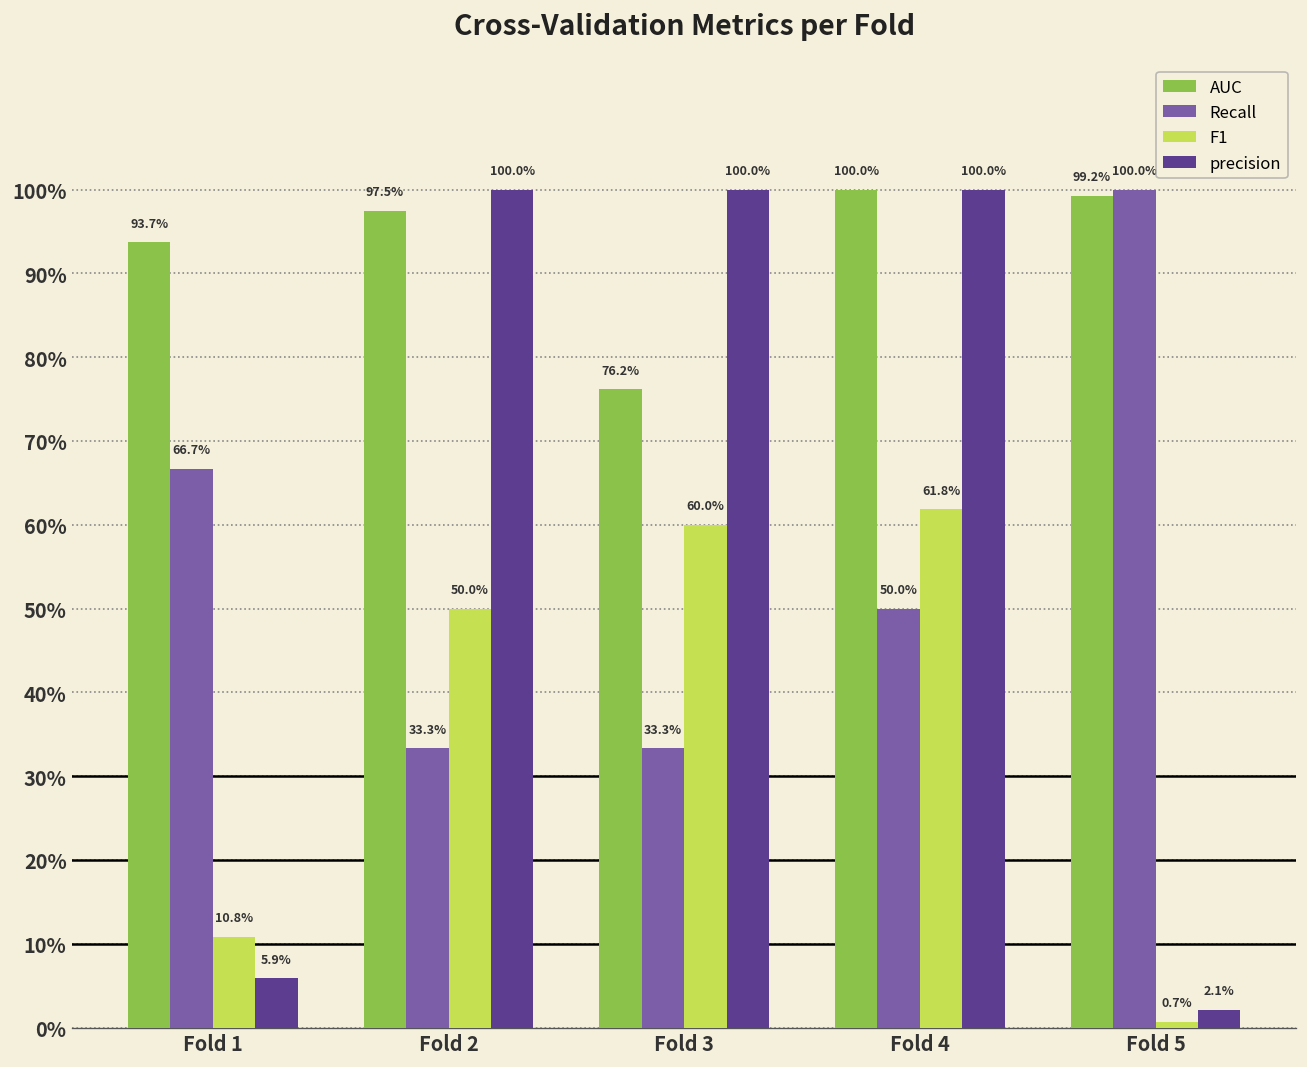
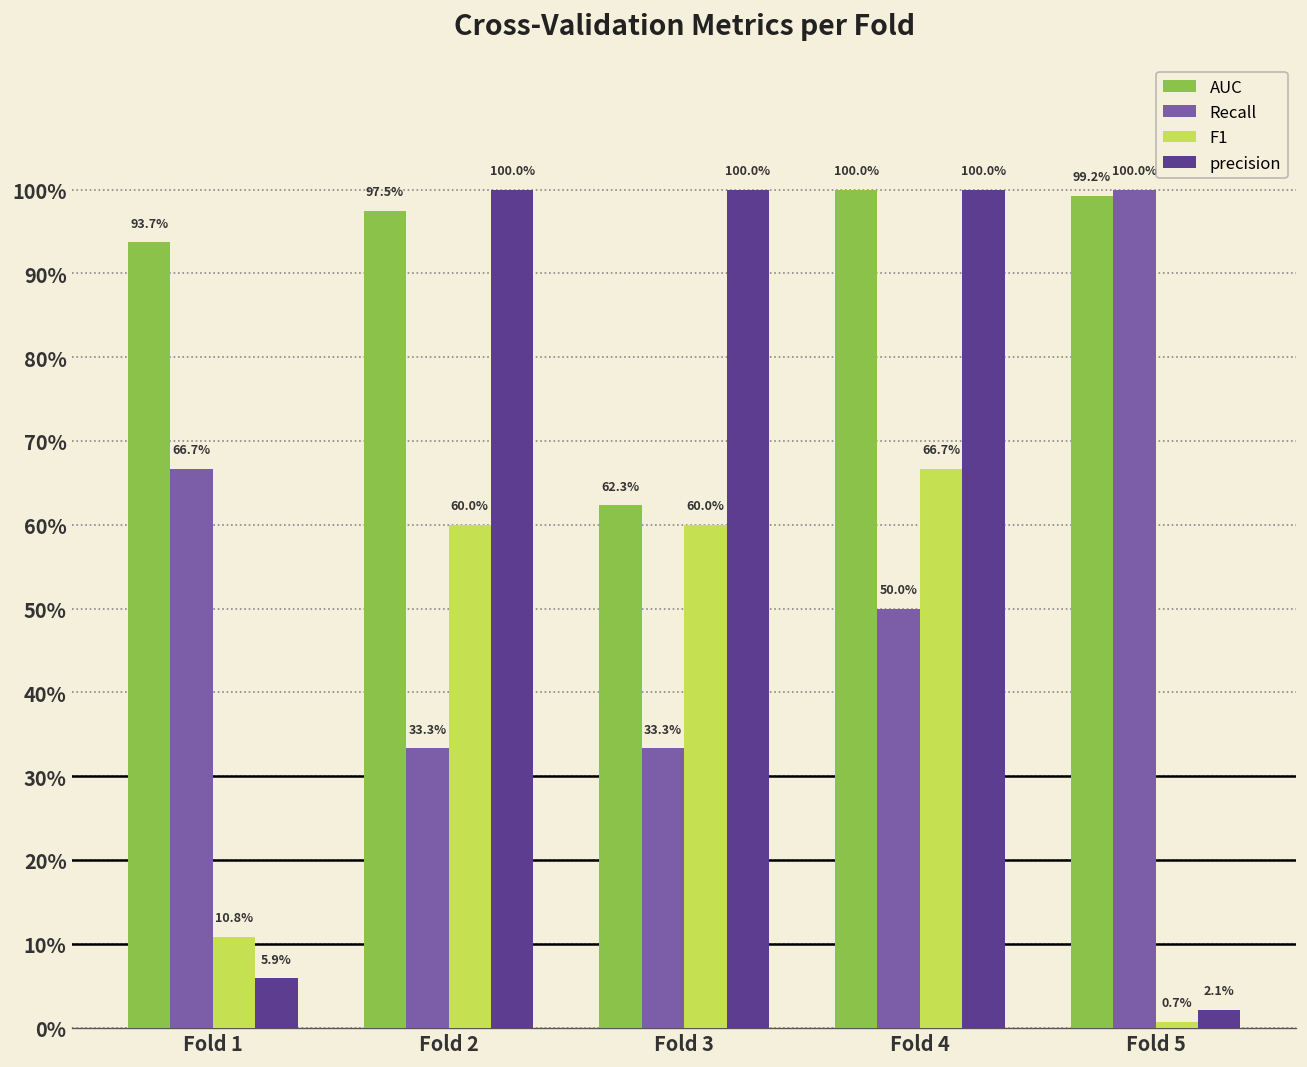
F1, Fold 2: 50.0% -> 60.0%
AUC, Fold 3: 76.2% -> 62.3%
F1, Fold 4: 61.8% -> 66.7%
